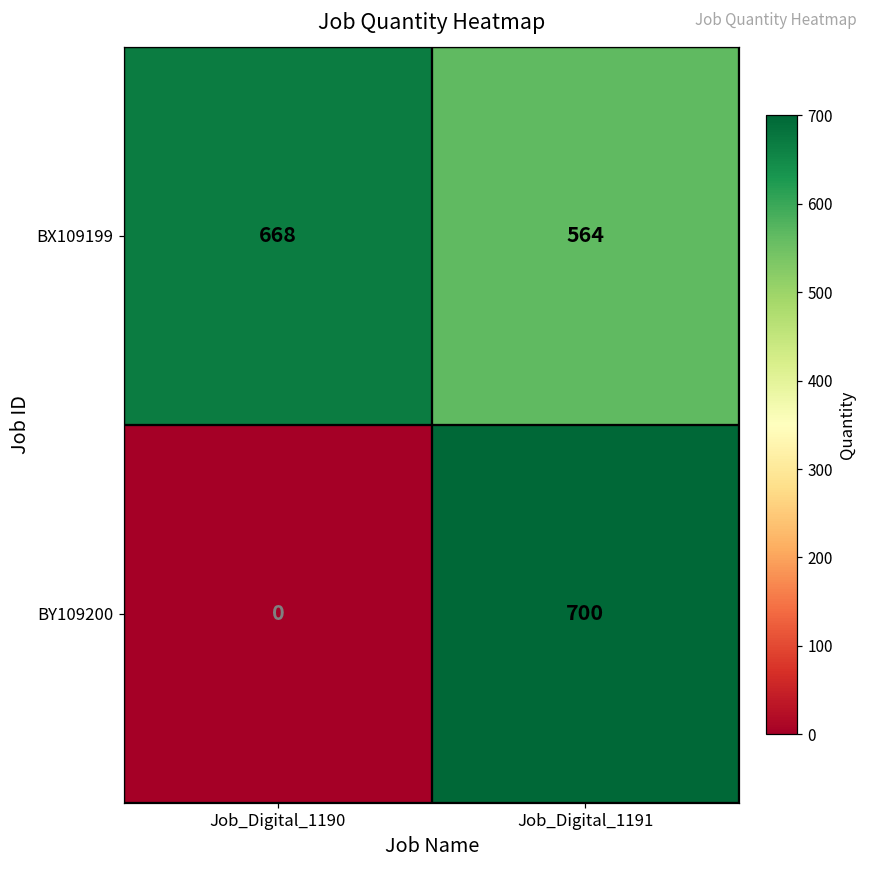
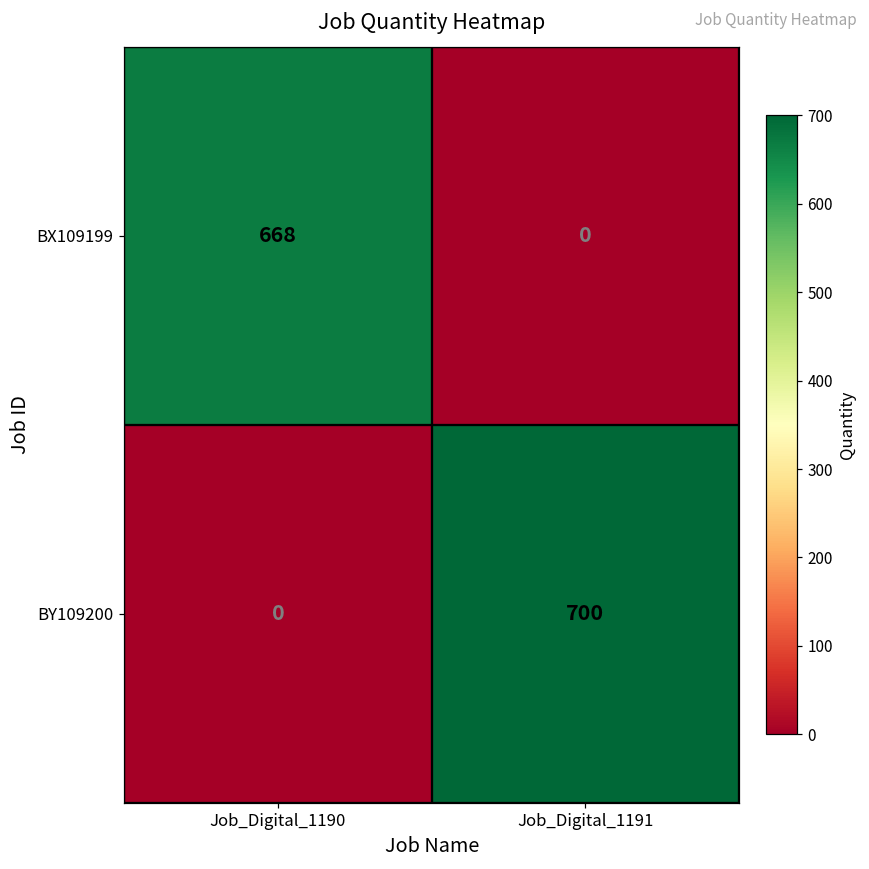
BX109199, Job_Digital_1191: 564 -> 0
